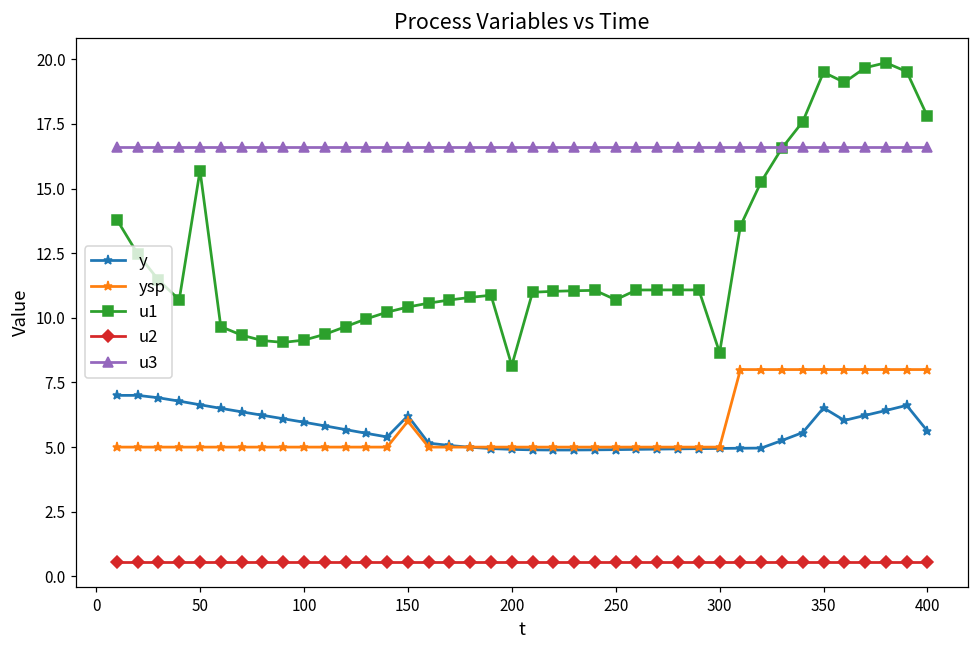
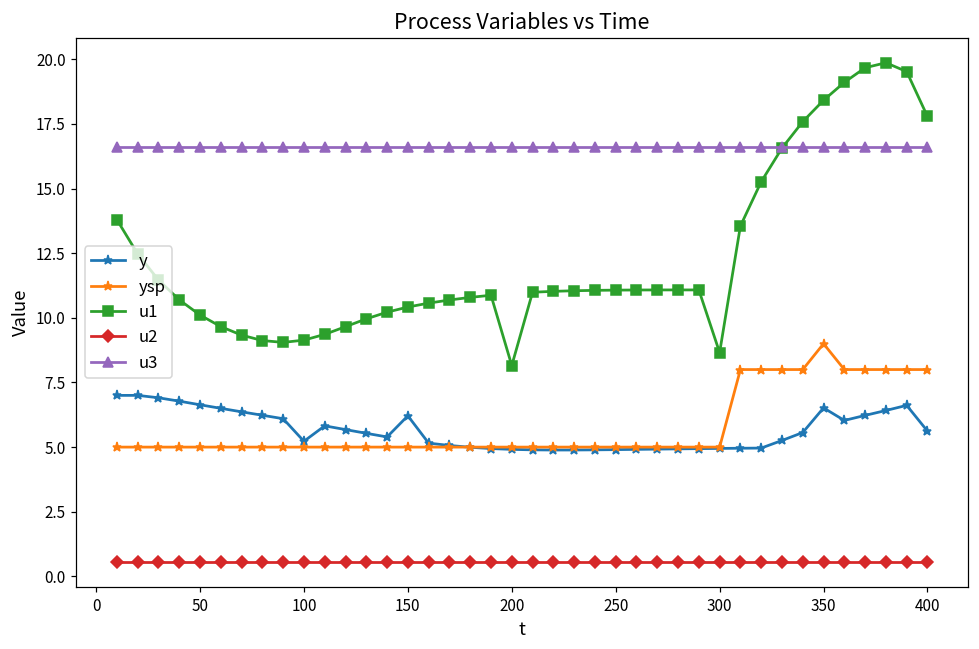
u1, 50: 15.7 -> 10.1
y, 100: 6.0 -> 5.2
ysp, 150: 6 -> 5
u1, 250: 10.7 -> 11.1
ysp, 350: 8 -> 9
u1, 350: 19.5 -> 18.4
